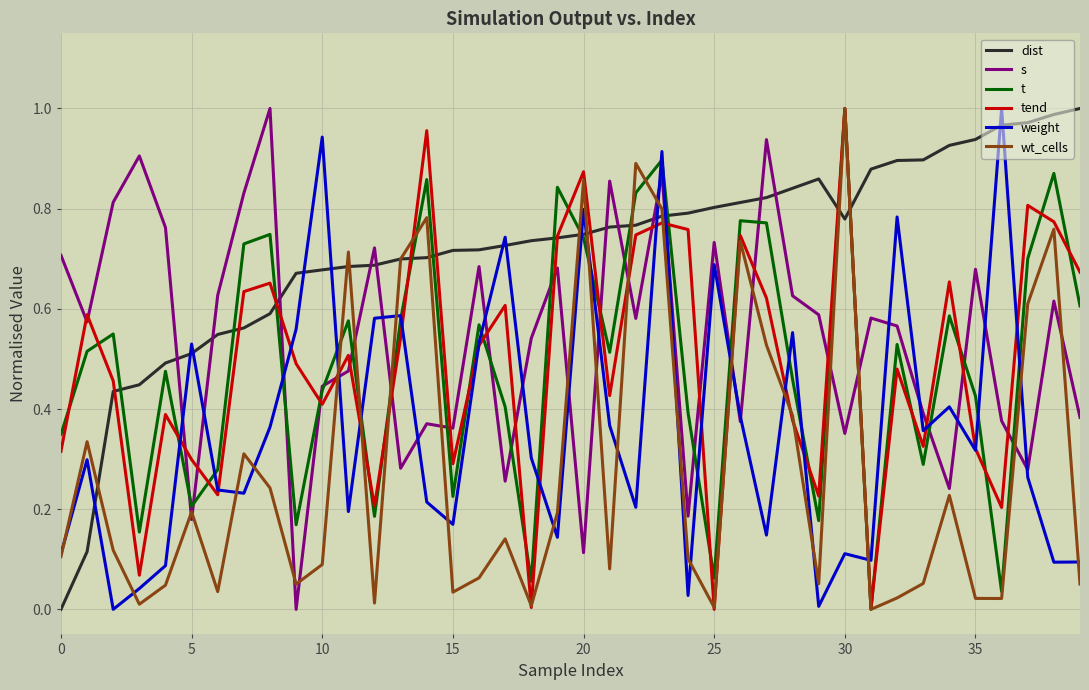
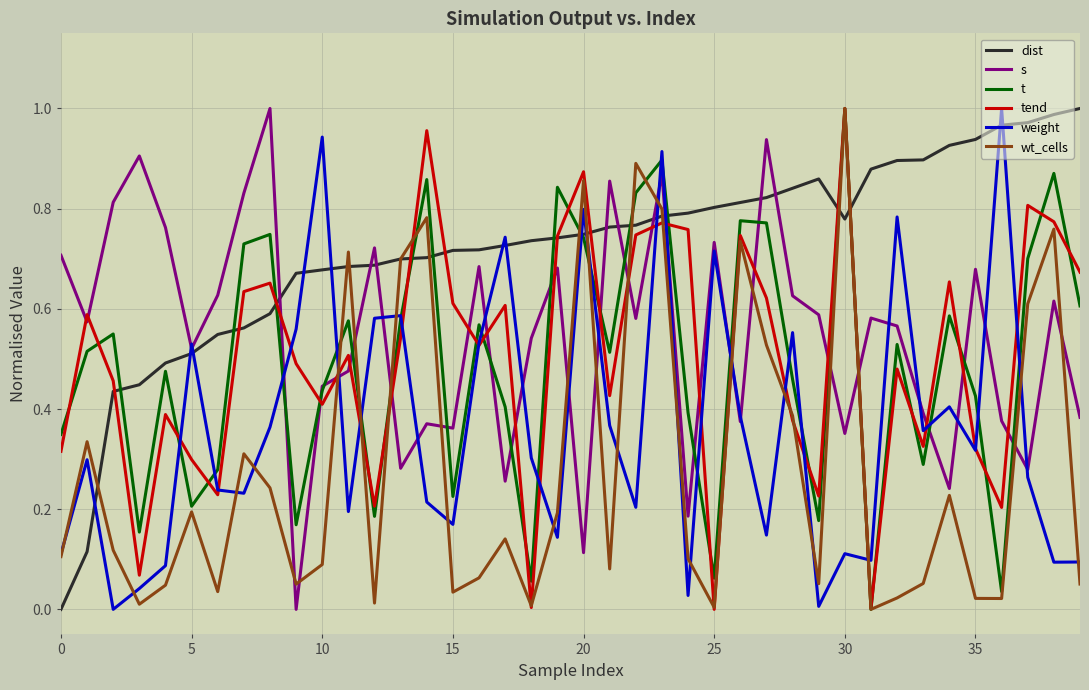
s, 5: 0.18 -> 0.52
tend, 15: 0.29 -> 0.61
weight, 25: 0.69 -> 0.72
